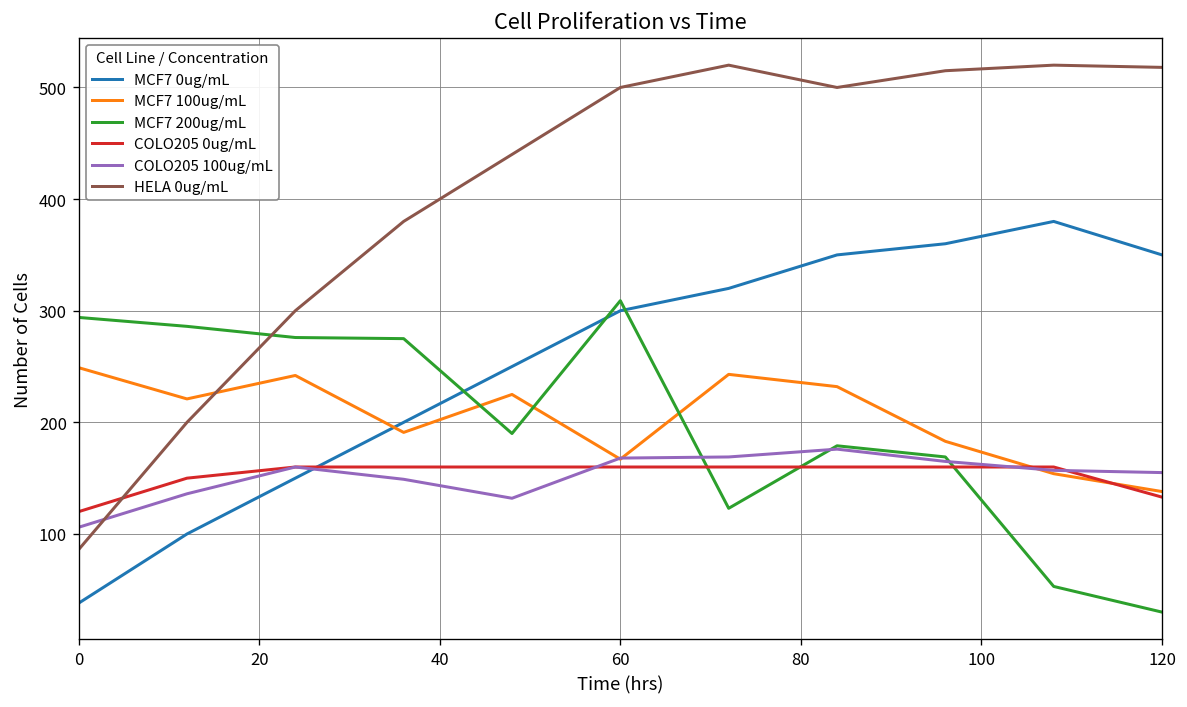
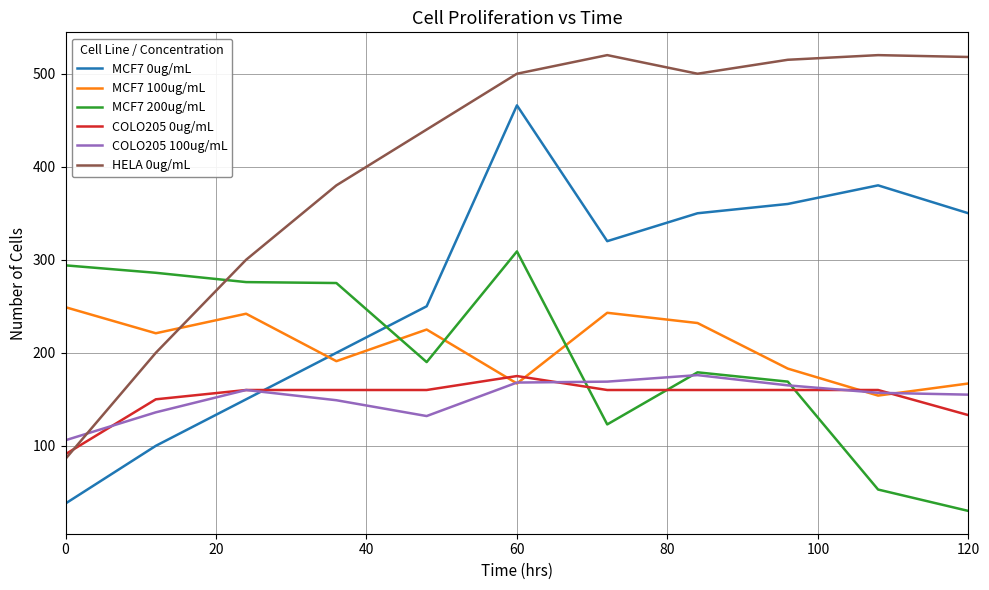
COLO205 0ug/mL, 0: 120 -> 90
MCF7 0ug/mL, 60: 300 -> 470
COLO205 0ug/mL, 60: 160 -> 180
MCF7 100ug/mL, 120: 140 -> 170
